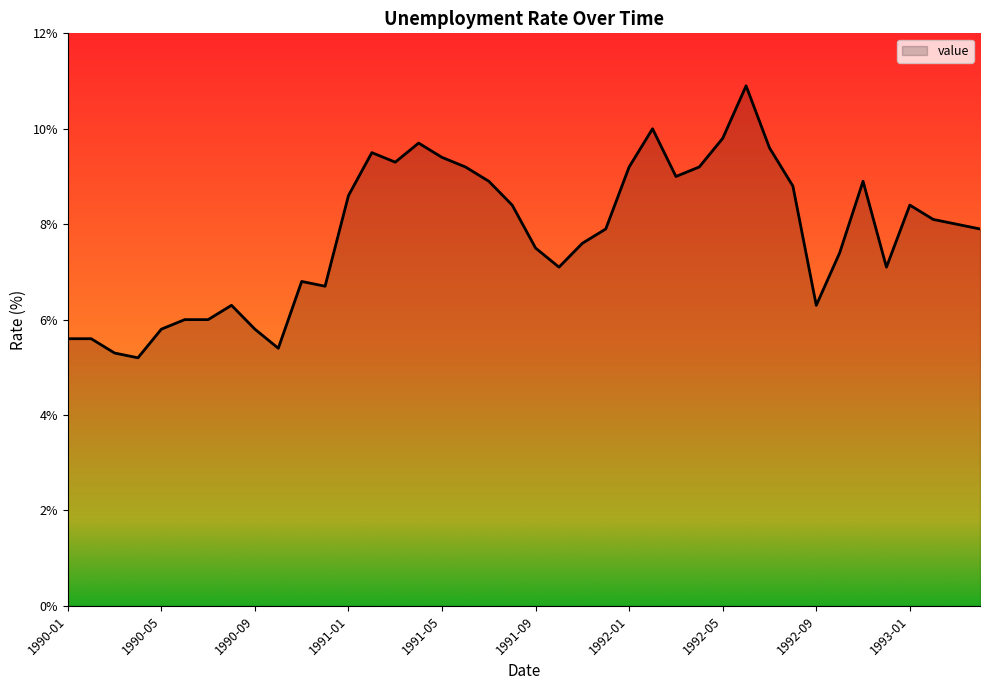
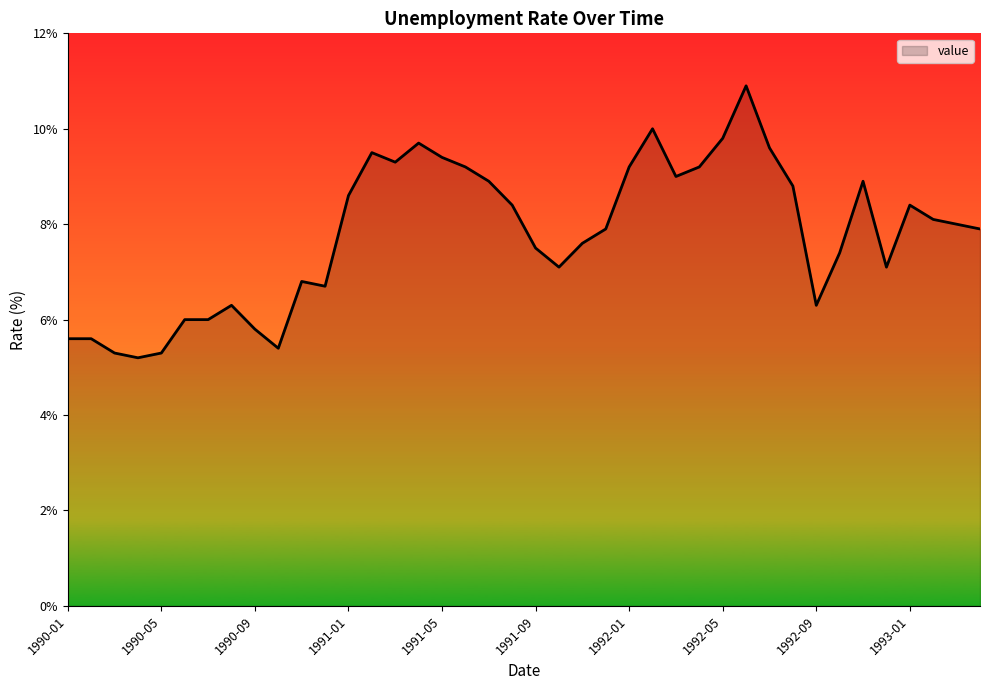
1990-05: 5.8% -> 5.3%
